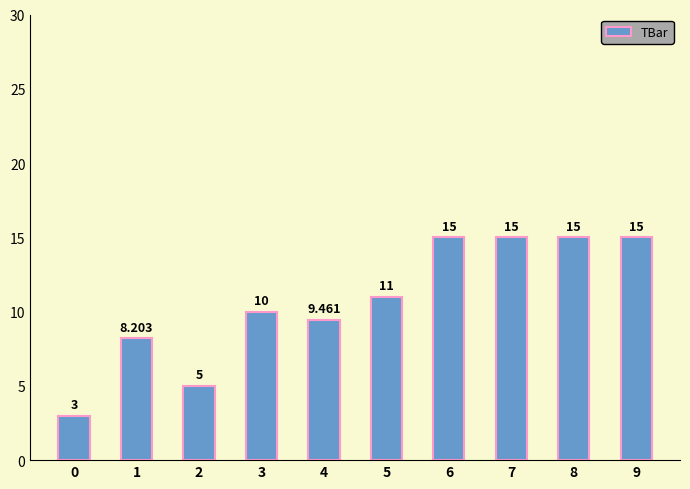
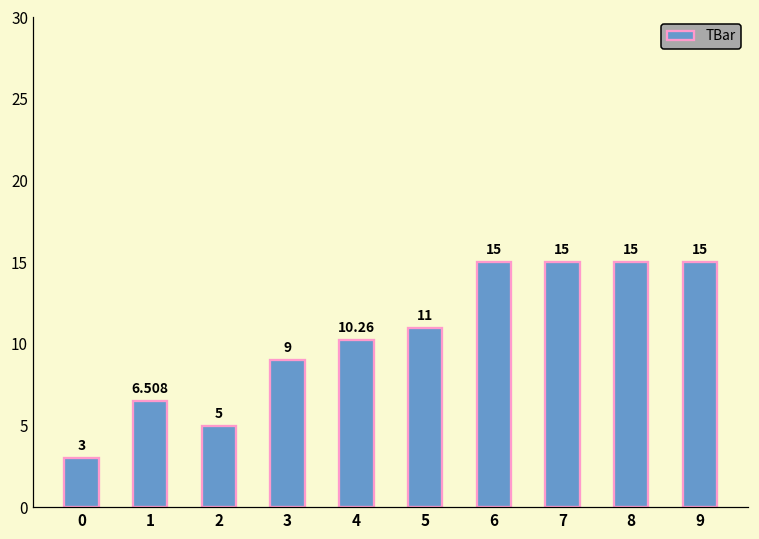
1: 8.203 -> 6.508
3: 10 -> 9
4: 9.461 -> 10.26
